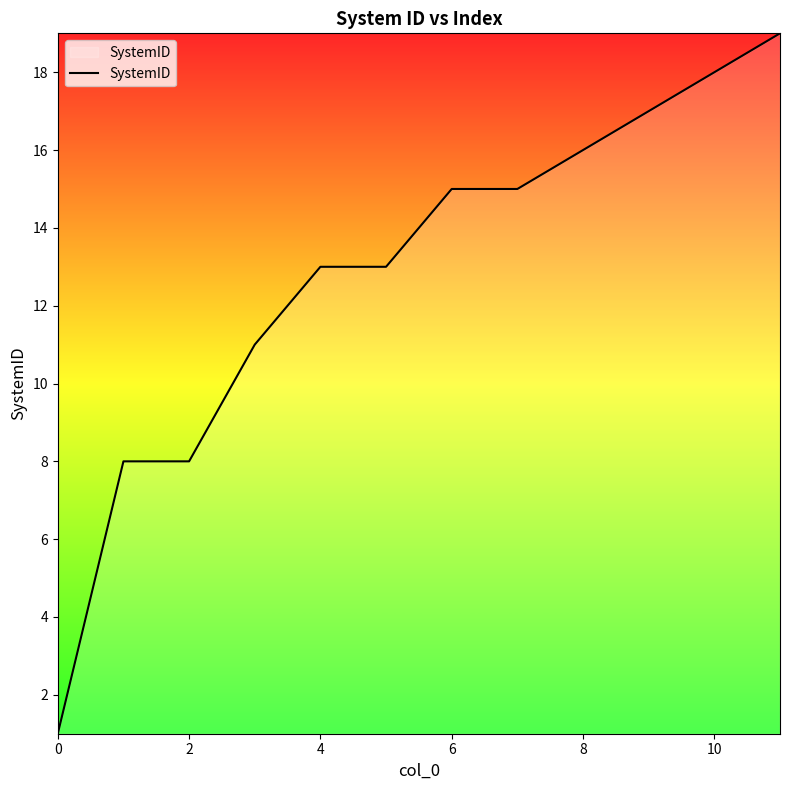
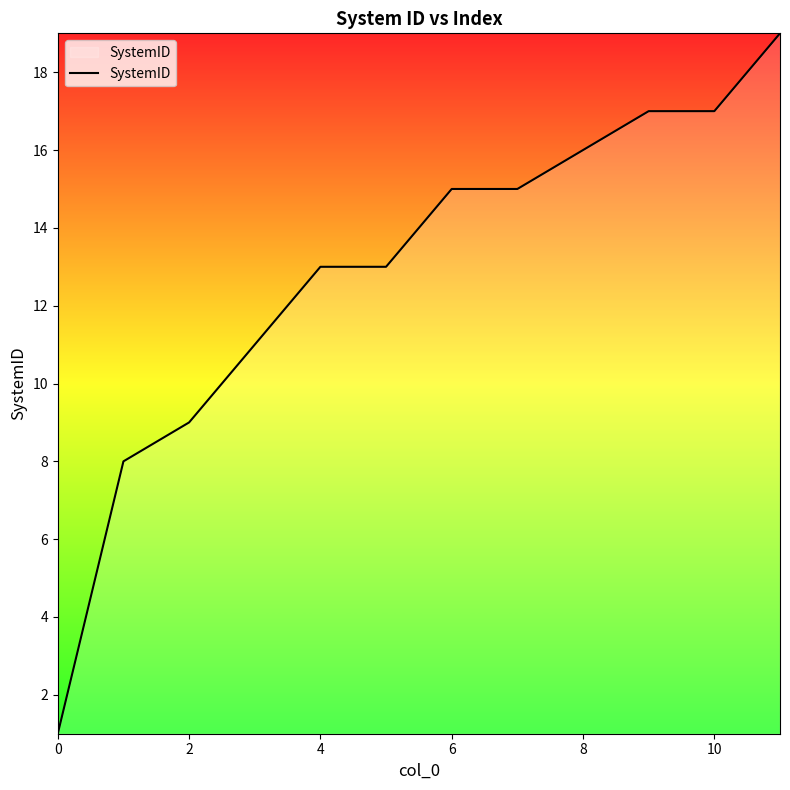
2: 8 -> 9
10: 18 -> 17
